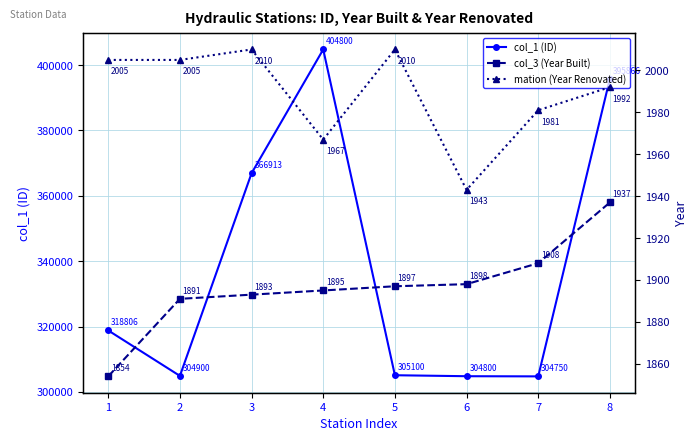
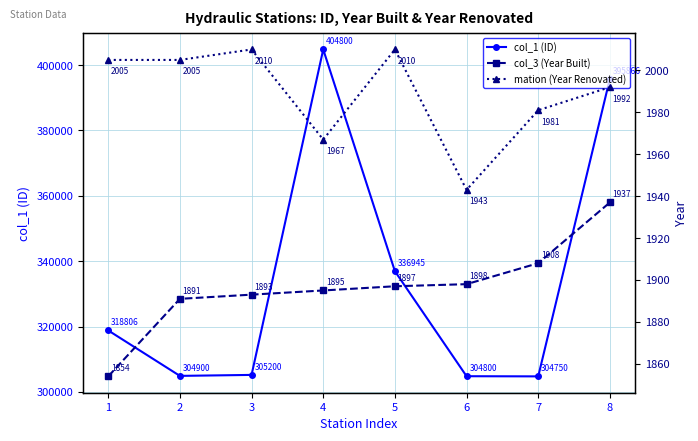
col_1 (ID), 3: 366913 -> 305200
col_1 (ID), 5: 305100 -> 336945
